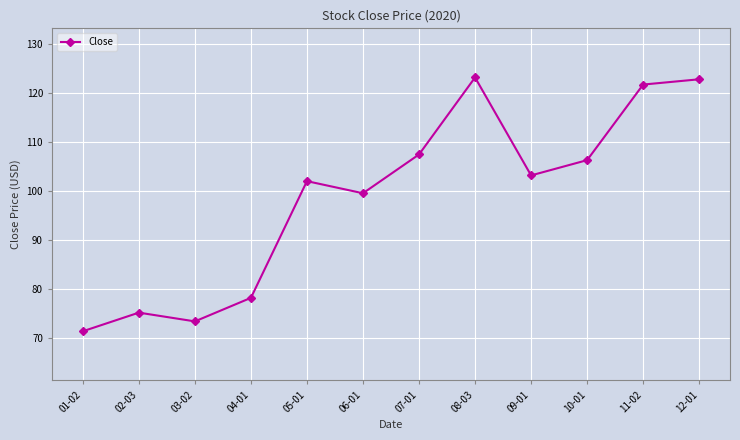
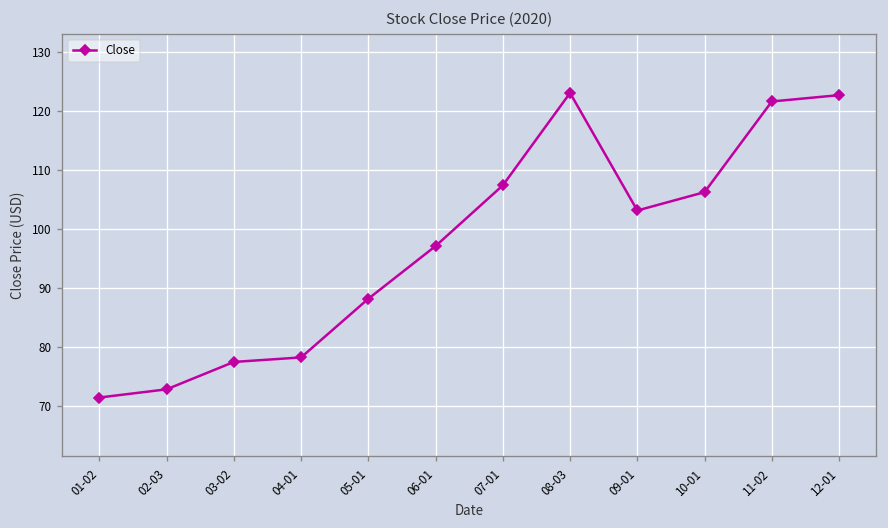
02-03: 75 -> 73
03-02: 73 -> 77
05-01: 102 -> 88
06-01: 100 -> 97
